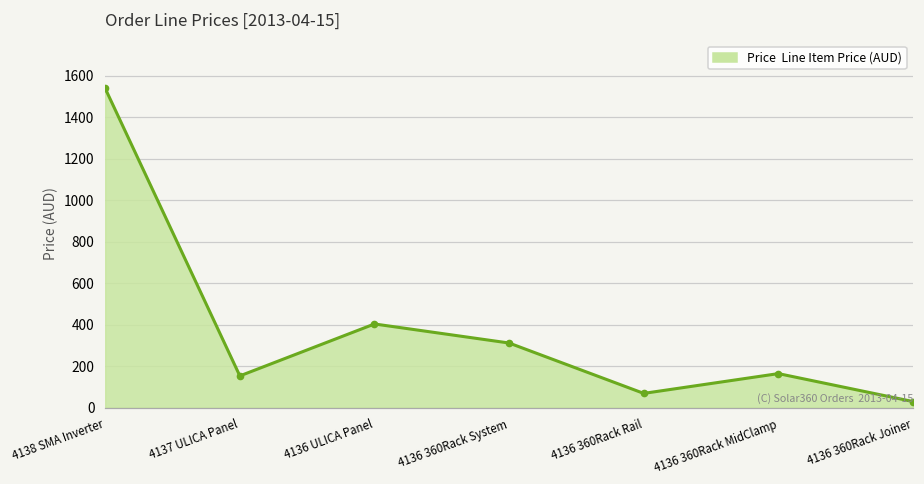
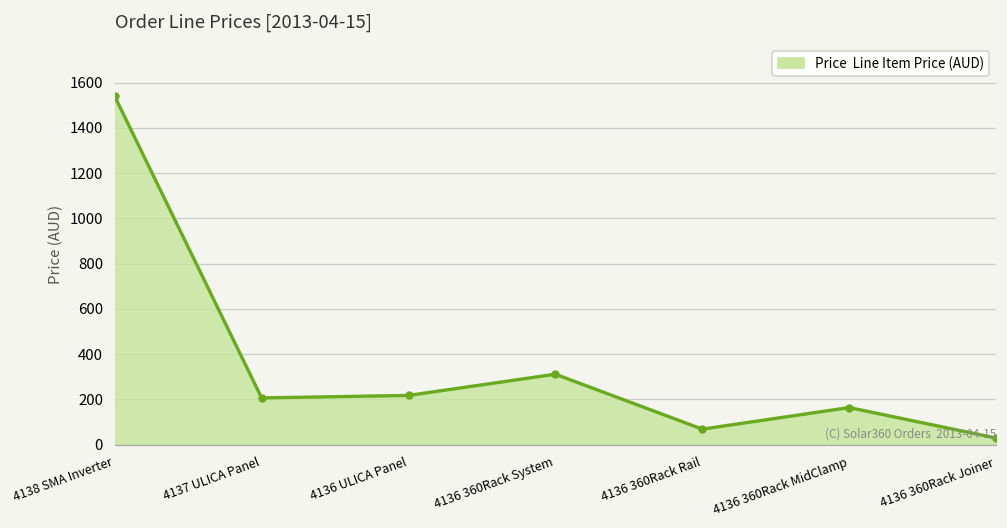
4137 ULICA Panel: 150 -> 210
4136 ULICA Panel: 400 -> 220
